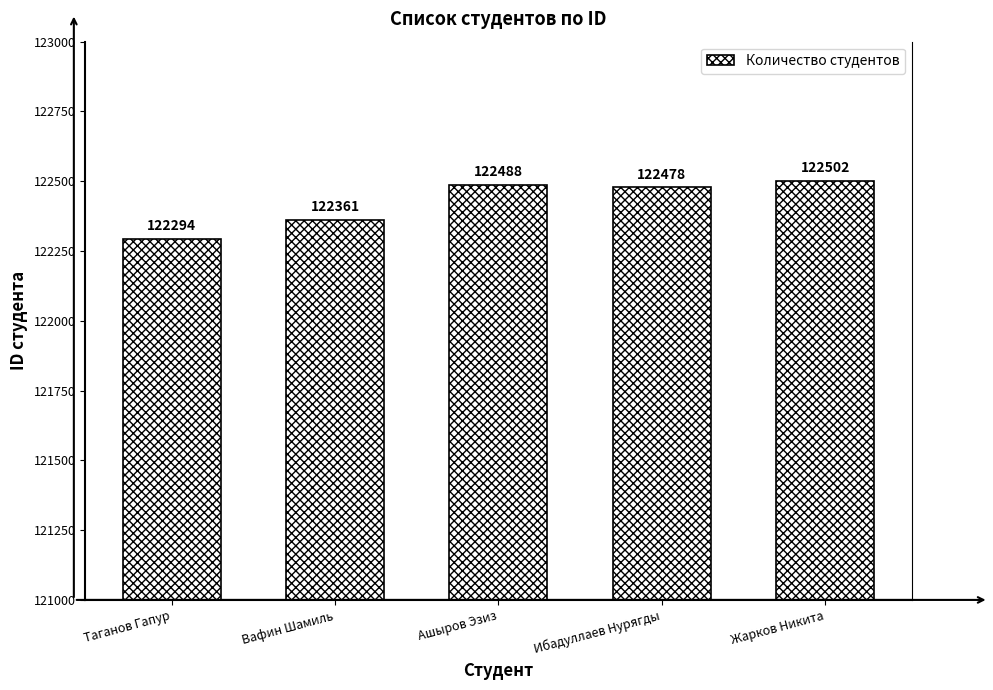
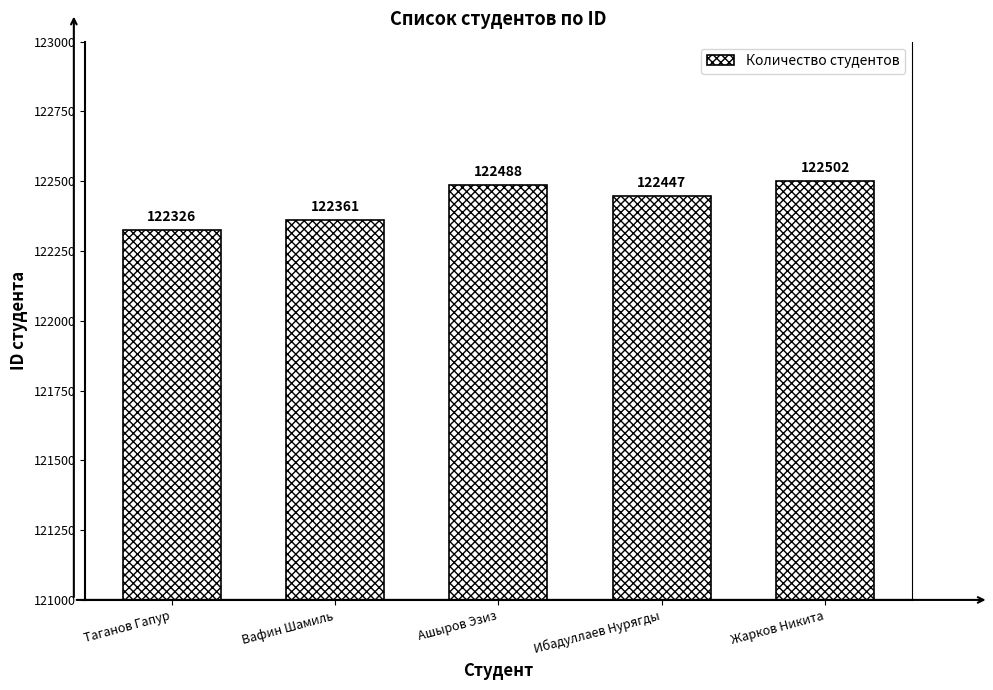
Таганов Гапур: 122294 -> 122326
Ибадуллаев Нурягды: 122478 -> 122447
